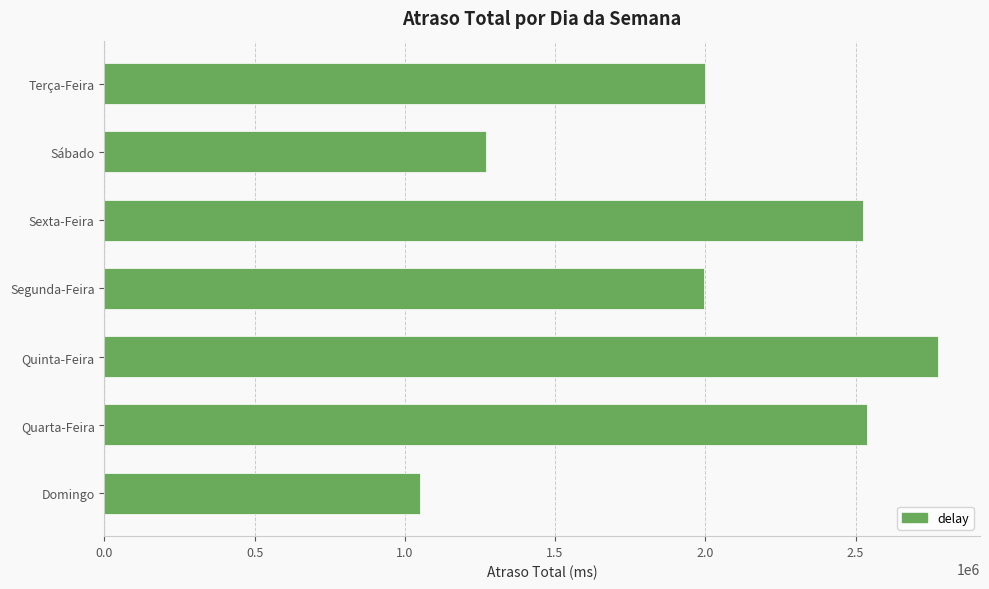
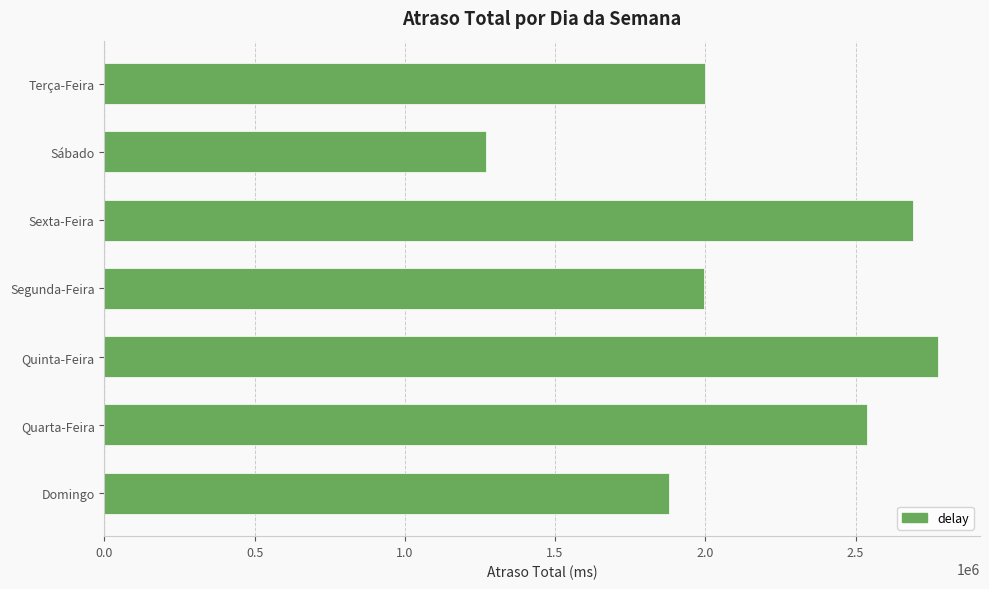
Sexta-Feira: 2530000 -> 2690000
Domingo: 1050000 -> 1880000
